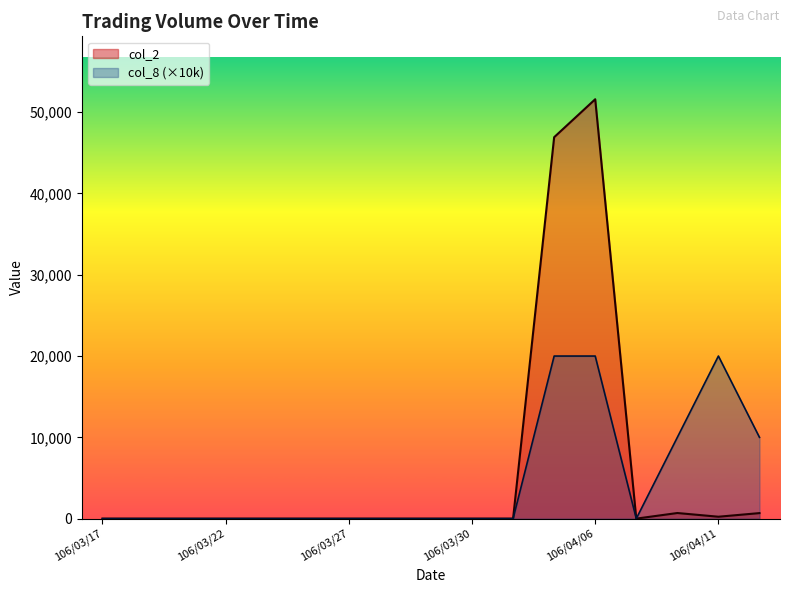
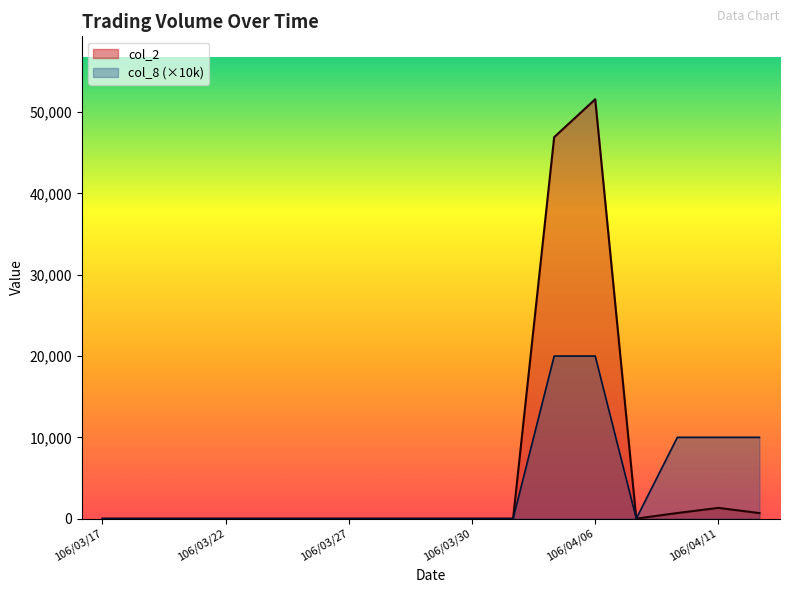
col_2, 106/04/11: 0 -> 1,000
col_8 (×10k), 106/04/11: 20,000 -> 10,000
